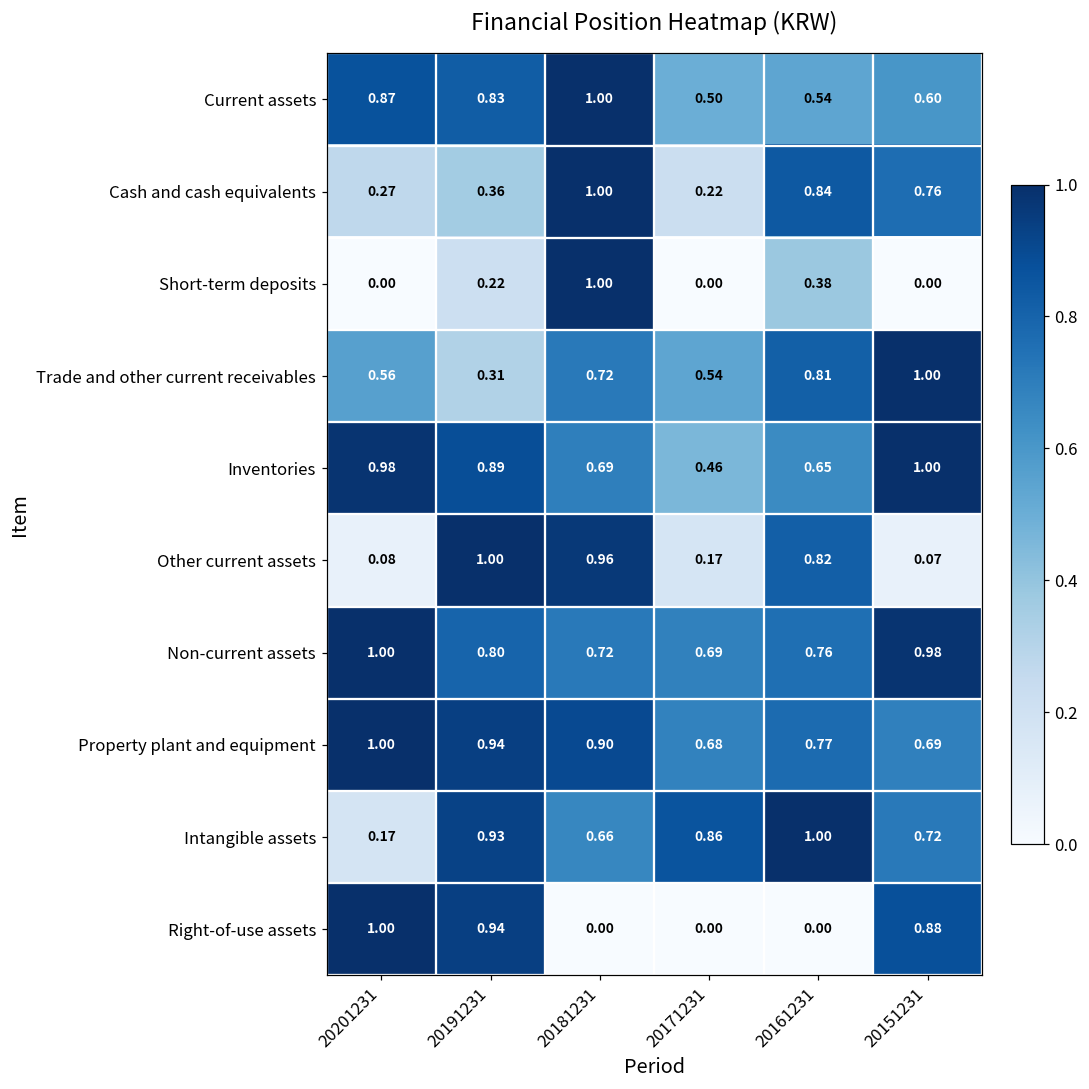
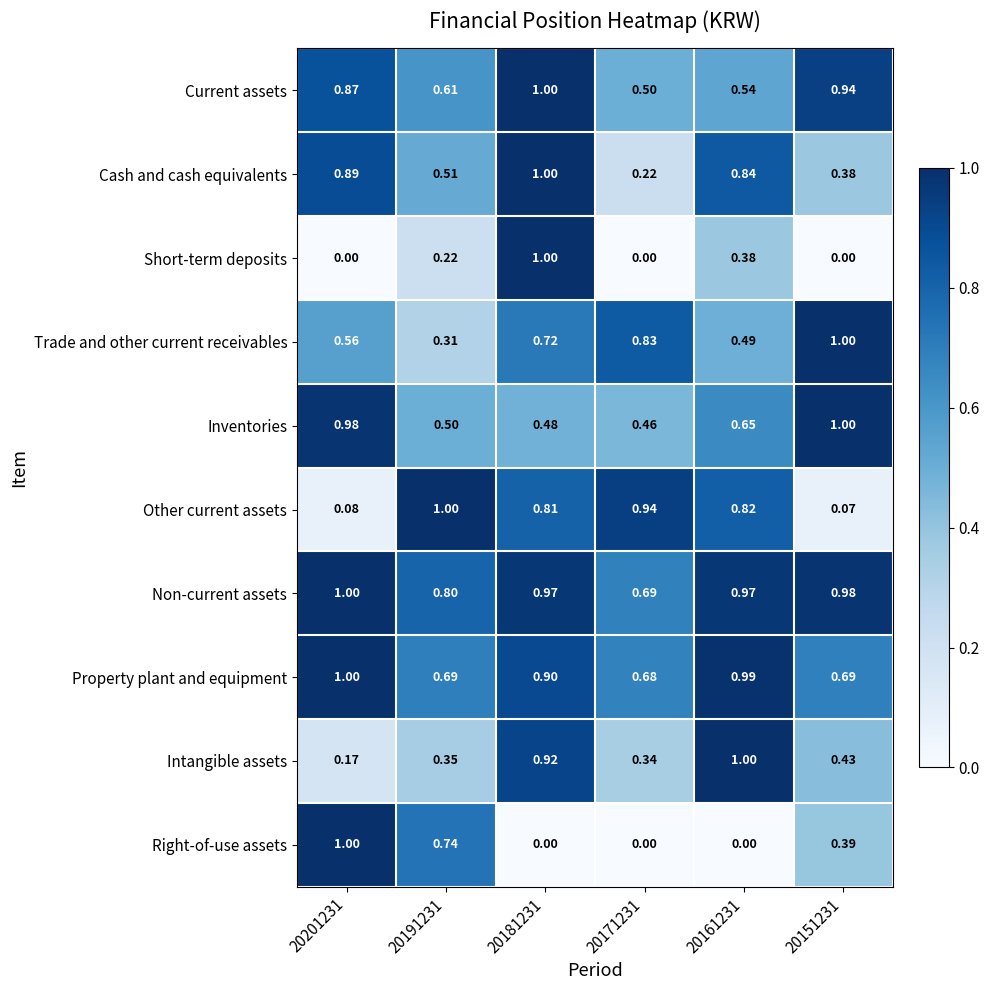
Current assets, 20191231: 0.83 -> 0.61
Current assets, 20151231: 0.60 -> 0.94
Cash and cash equivalents, 20201231: 0.27 -> 0.89
Cash and cash equivalents, 20191231: 0.36 -> 0.51
Cash and cash equivalents, 20151231: 0.76 -> 0.38
Trade and other current receivables, 20171231: 0.54 -> 0.83
Trade and other current receivables, 20161231: 0.81 -> 0.49
Inventories, 20191231: 0.89 -> 0.50
Inventories, 20181231: 0.69 -> 0.48
Other current assets, 20181231: 0.96 -> 0.81
Other current assets, 20171231: 0.17 -> 0.94
Non-current assets, 20181231: 0.72 -> 0.97
Non-current assets, 20161231: 0.76 -> 0.97
Property plant and equipment, 20191231: 0.94 -> 0.69
Property plant and equipment, 20161231: 0.77 -> 0.99
Intangible assets, 20191231: 0.93 -> 0.35
Intangible assets, 20181231: 0.66 -> 0.92
Intangible assets, 20171231: 0.86 -> 0.34
Intangible assets, 20151231: 0.72 -> 0.43
Right-of-use assets, 20191231: 0.94 -> 0.74
Right-of-use assets, 20151231: 0.88 -> 0.39
